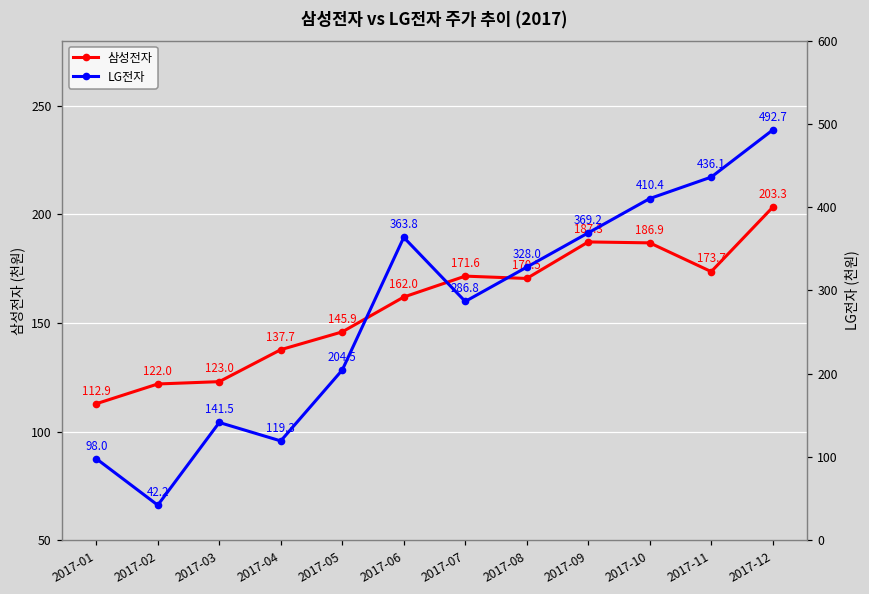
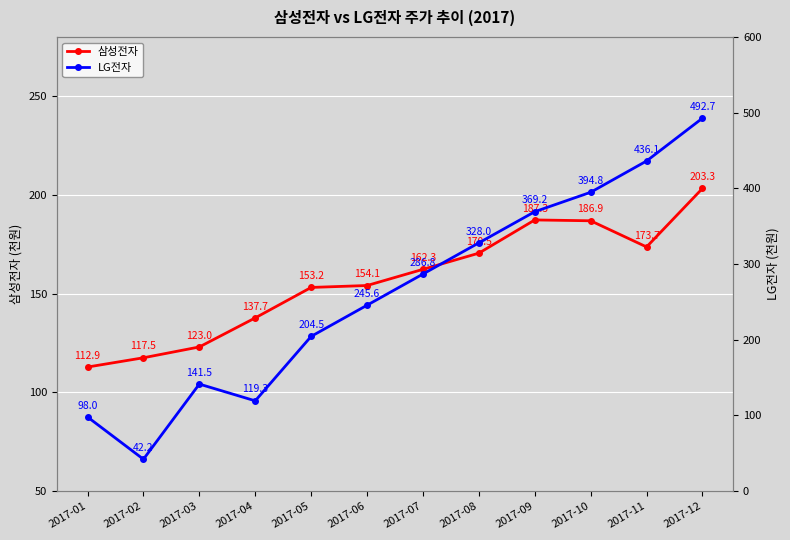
삼성전자, 2017-02: 122.0 -> 117.5
삼성전자, 2017-05: 145.9 -> 153.2
삼성전자, 2017-06: 162.0 -> 154.1
삼성전자, 2017-07: 171.6 -> 162.3
LG전자, 2017-06: 363.8 -> 245.6
LG전자, 2017-10: 410.4 -> 394.8
